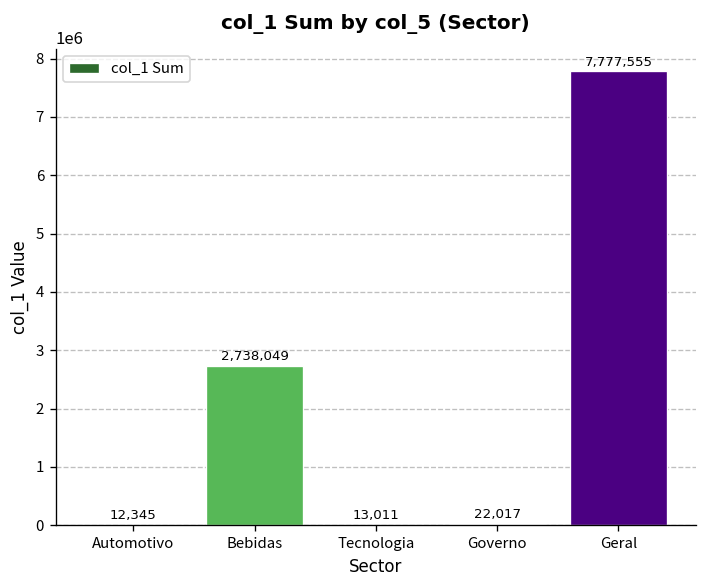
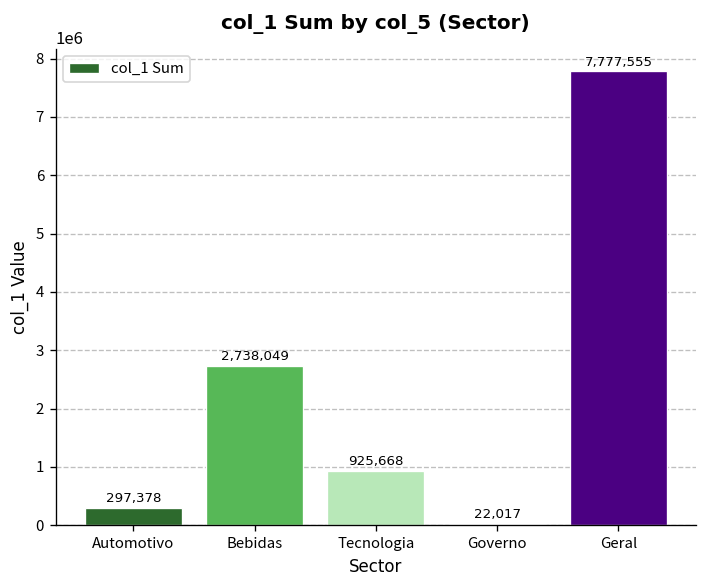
Automotivo: 12,345 -> 297,378
Tecnologia: 13,011 -> 925,668
